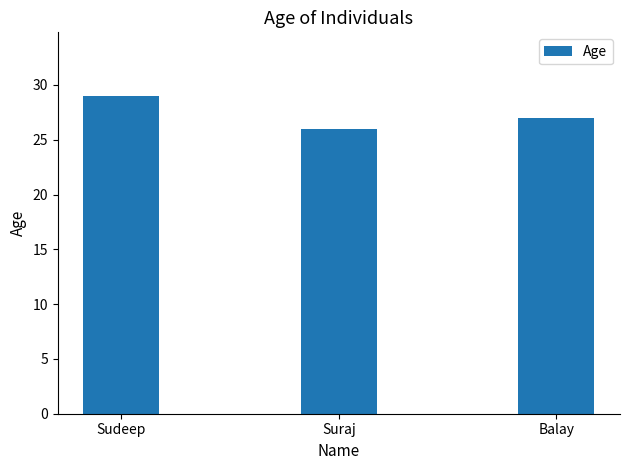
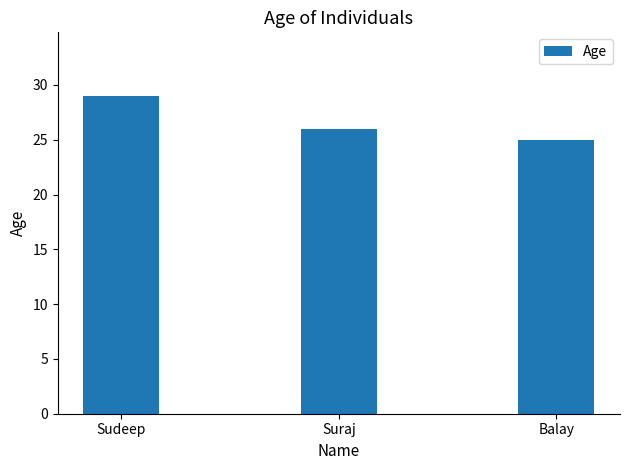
Balay: 27 -> 25
